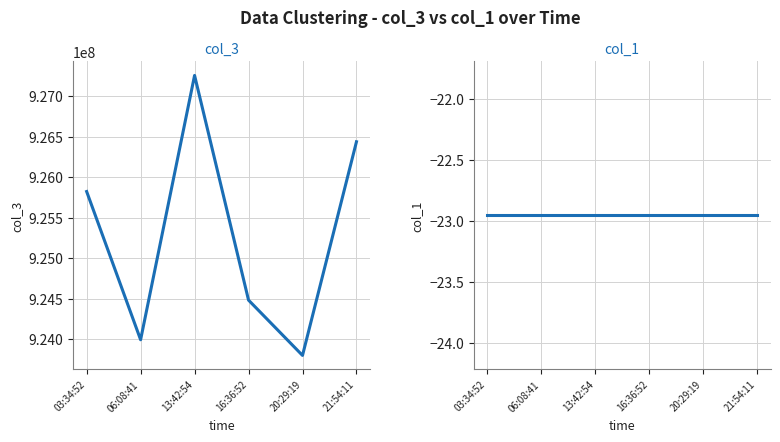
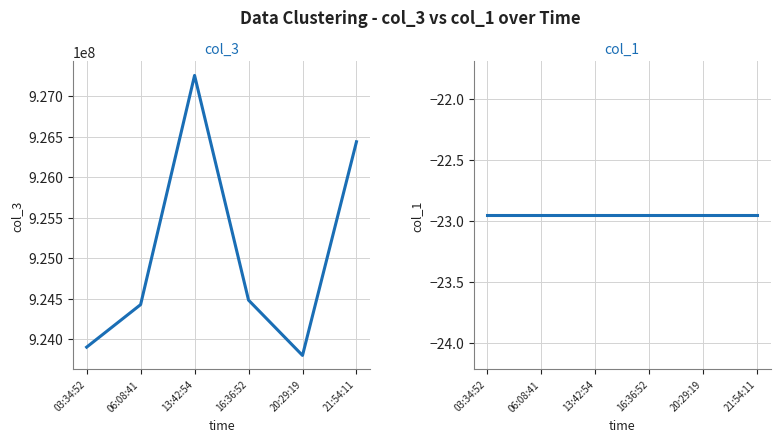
col_3, 03:34:52: 925800000 -> 923900000
col_3, 06:08:41: 924000000 -> 924400000
